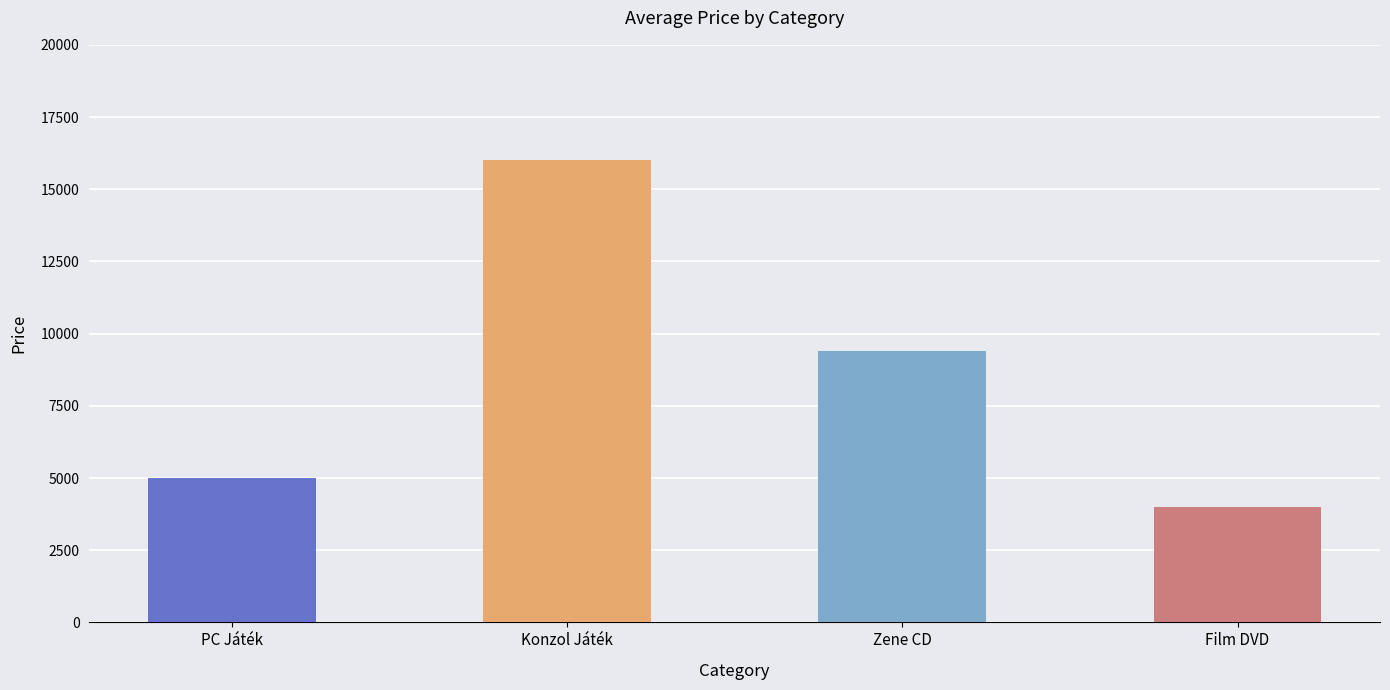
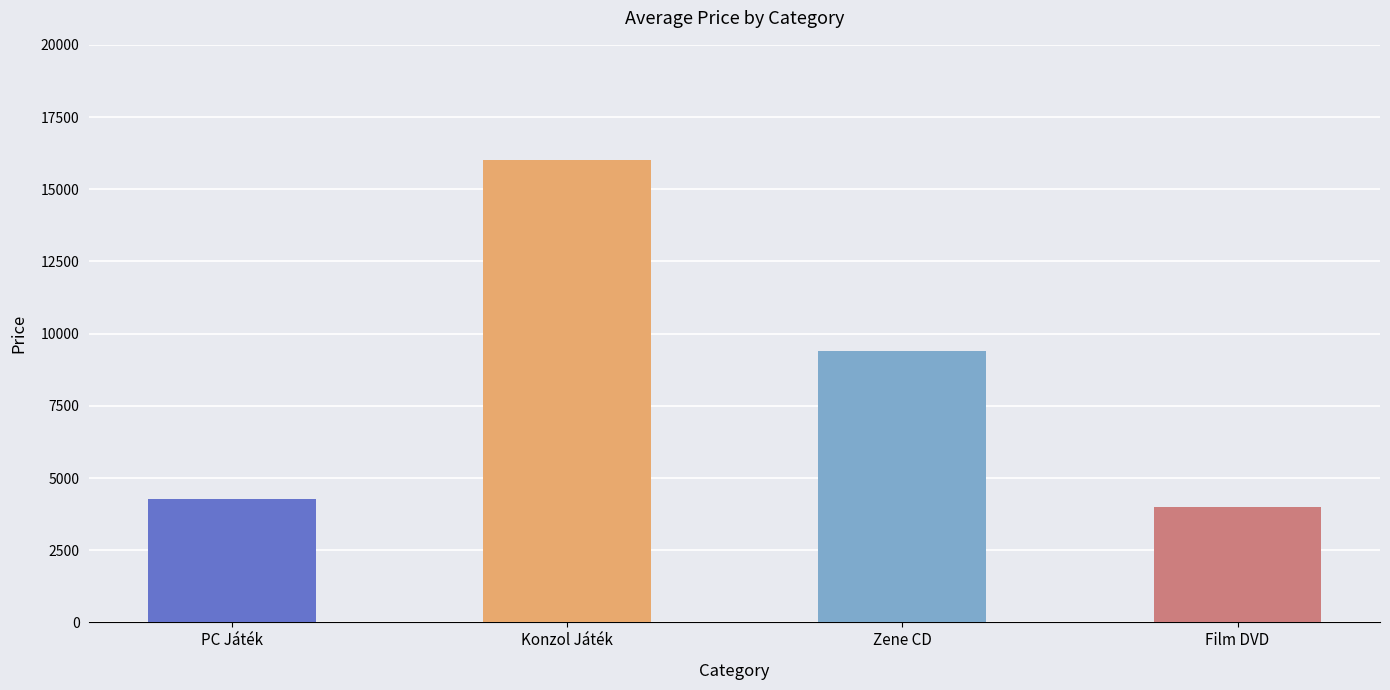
PC Játék: 5000 -> 4300
